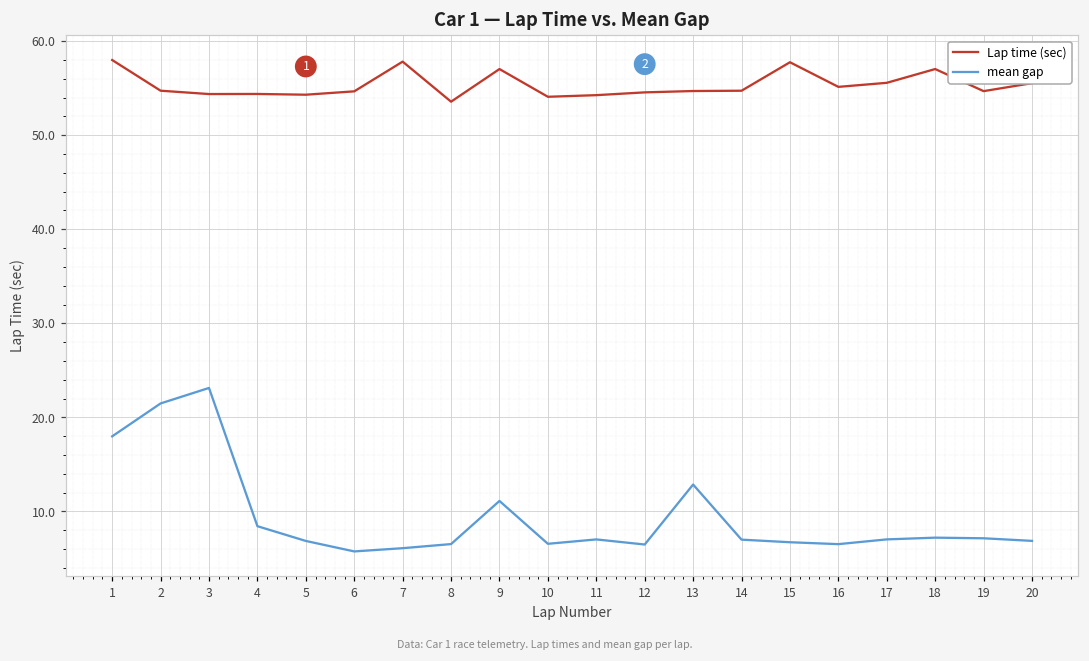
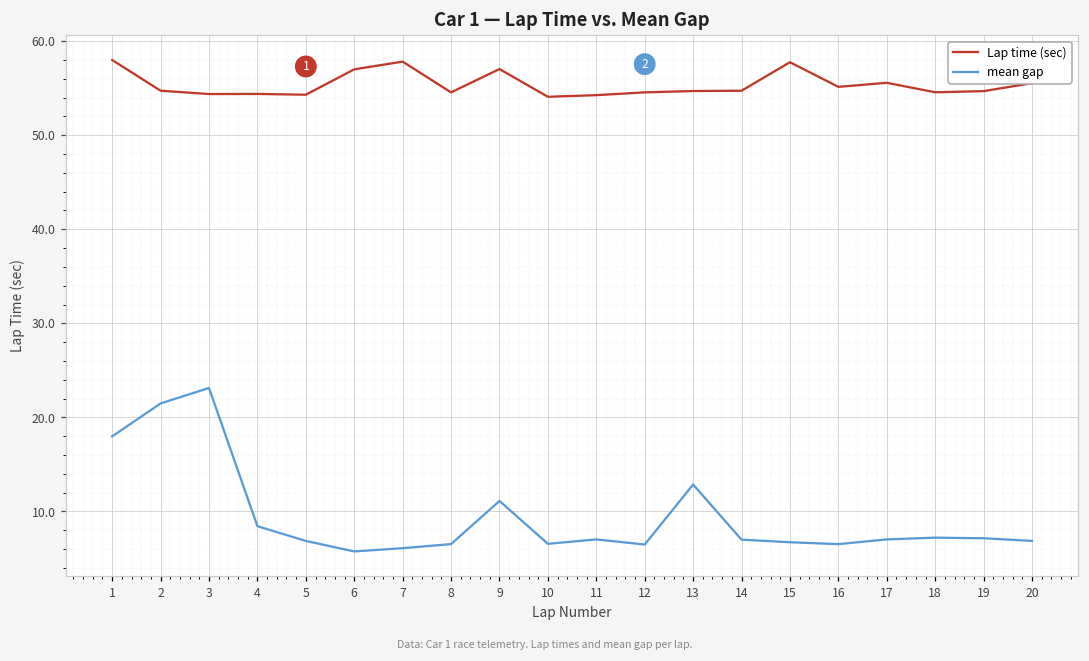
Lap time (sec), 6: 55 -> 57
Lap time (sec), 8: 54 -> 55
Lap time (sec), 18: 57 -> 55
